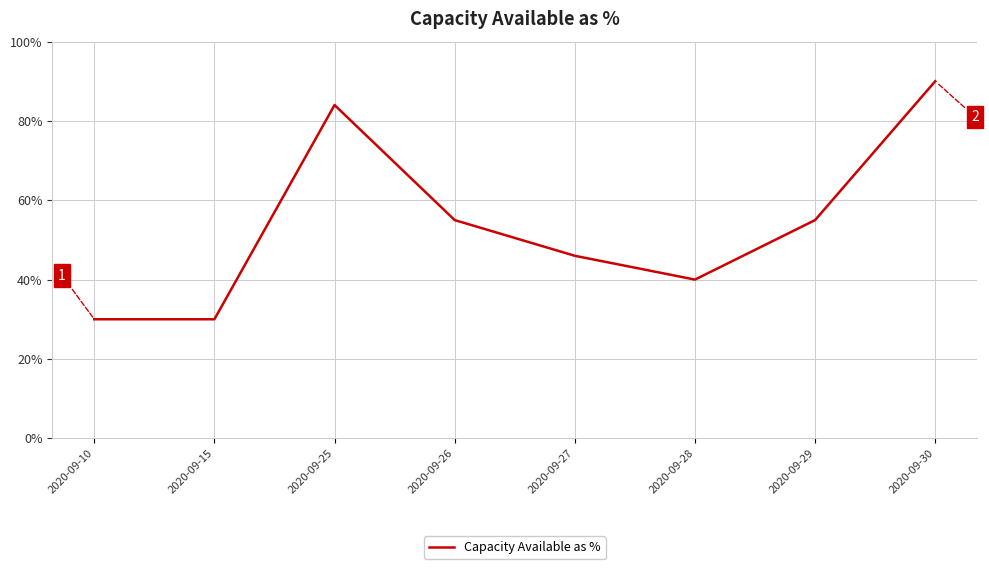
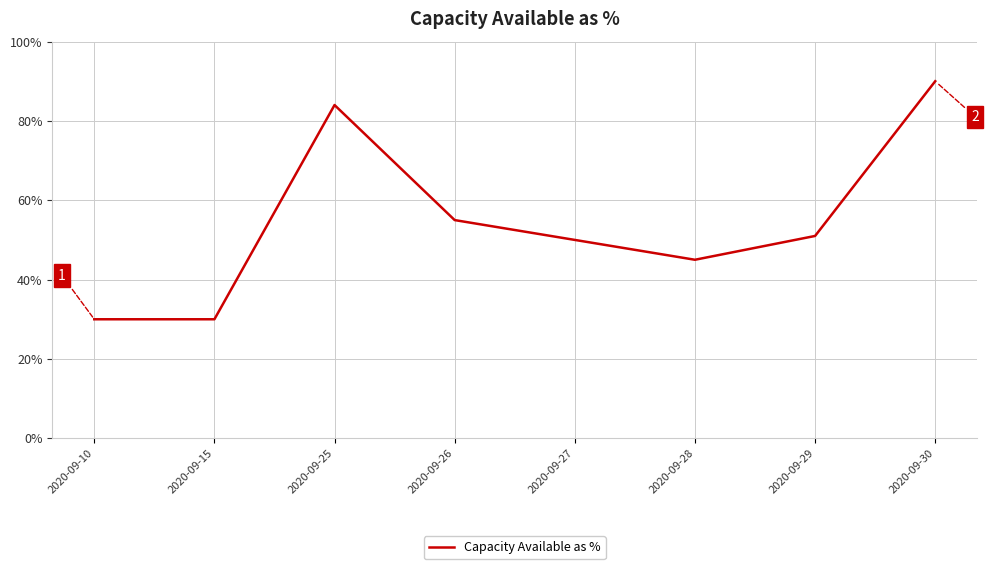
2020-09-27: 46% -> 50%
2020-09-28: 40% -> 45%
2020-09-29: 55% -> 51%
